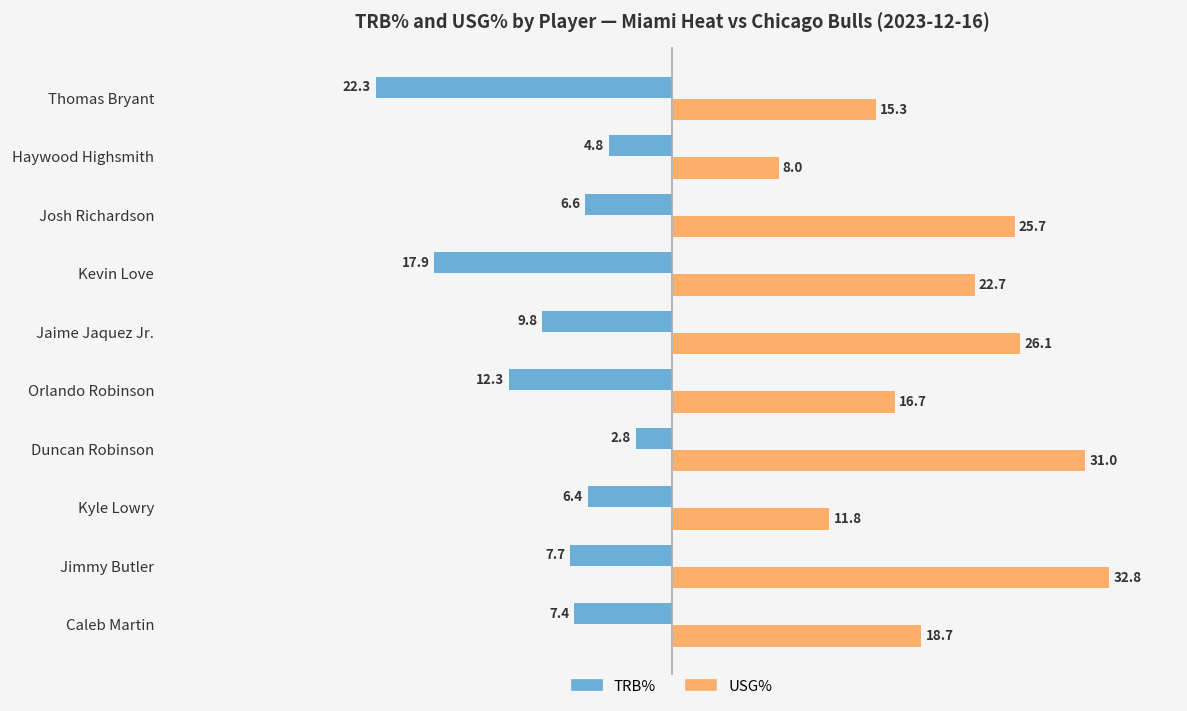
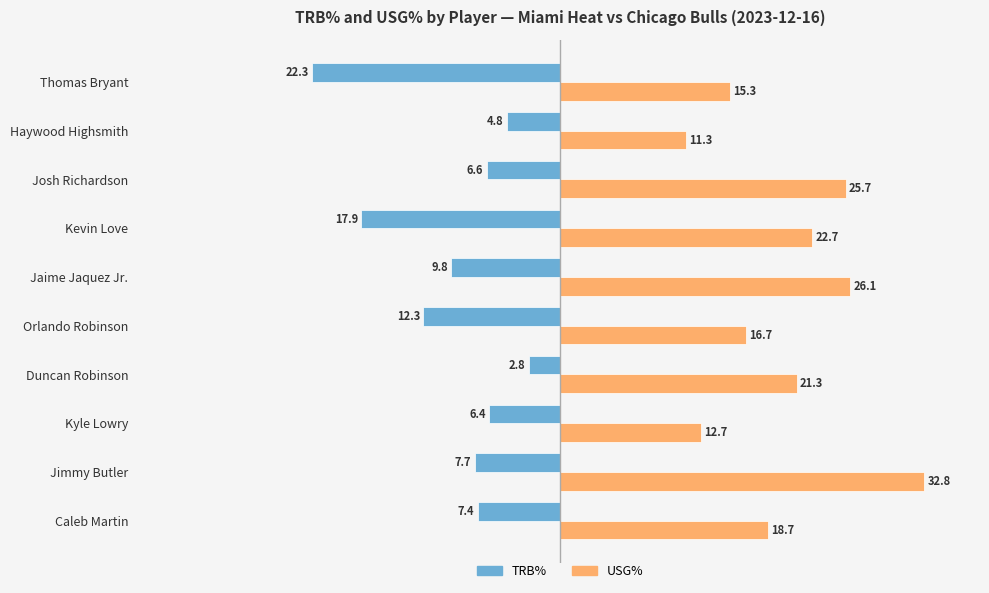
USG%, Haywood Highsmith: 8.0 -> 11.3
USG%, Duncan Robinson: 31.0 -> 21.3
USG%, Kyle Lowry: 11.8 -> 12.7
